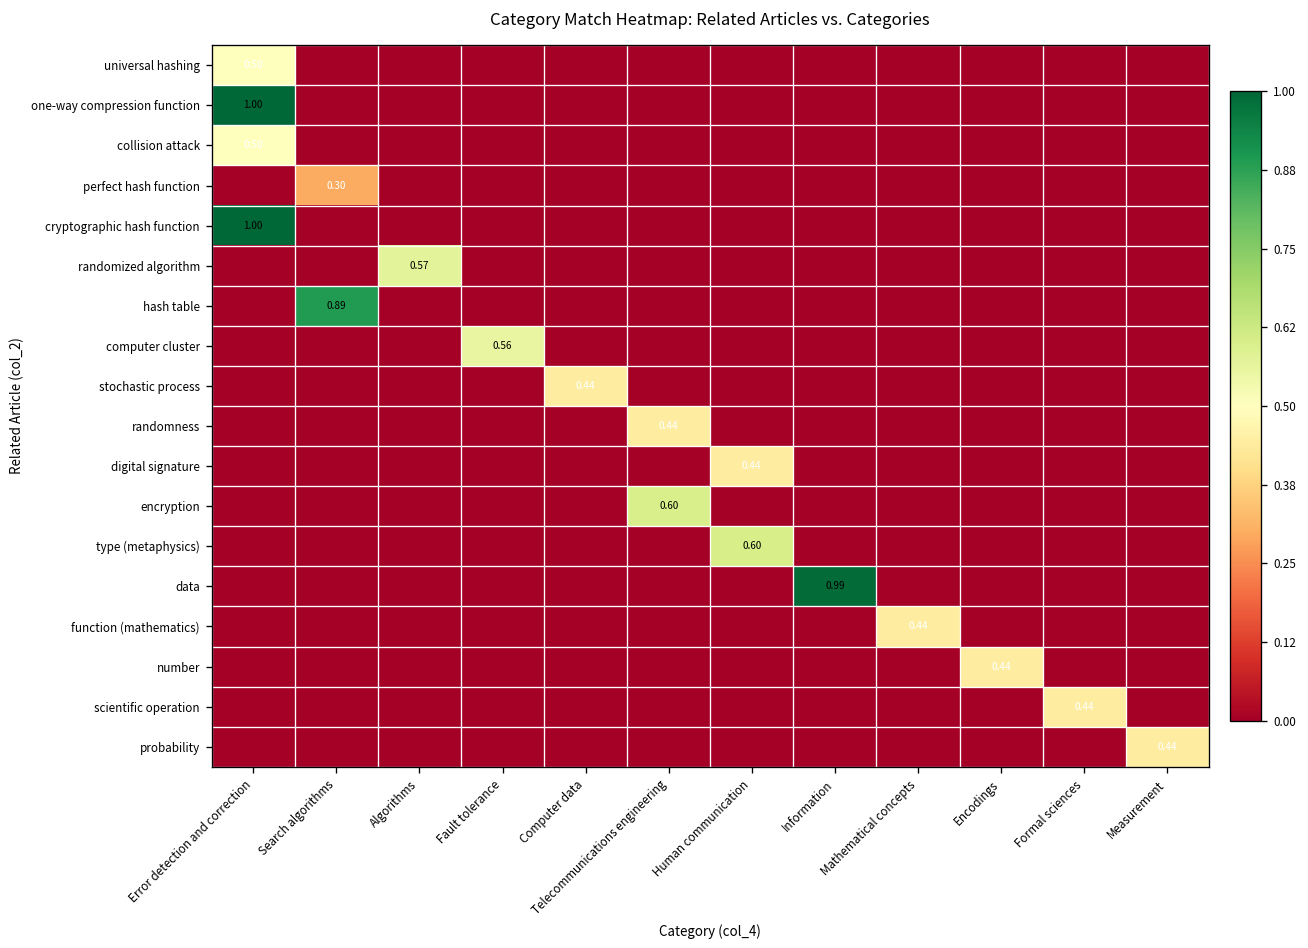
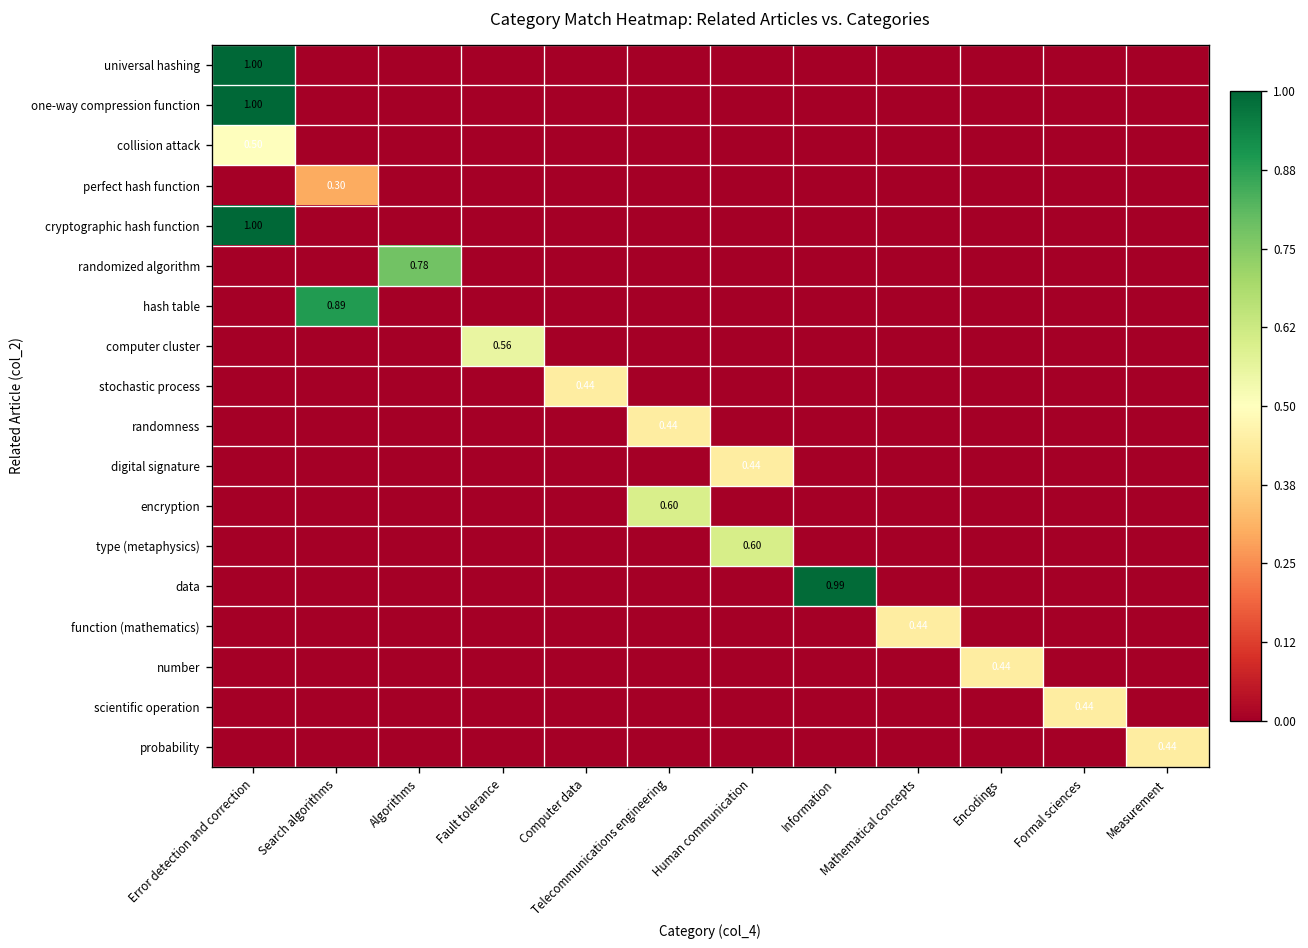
universal hashing, Error detection and correction: 0.50 -> 1.00
randomized algorithm, Algorithms: 0.57 -> 0.78
